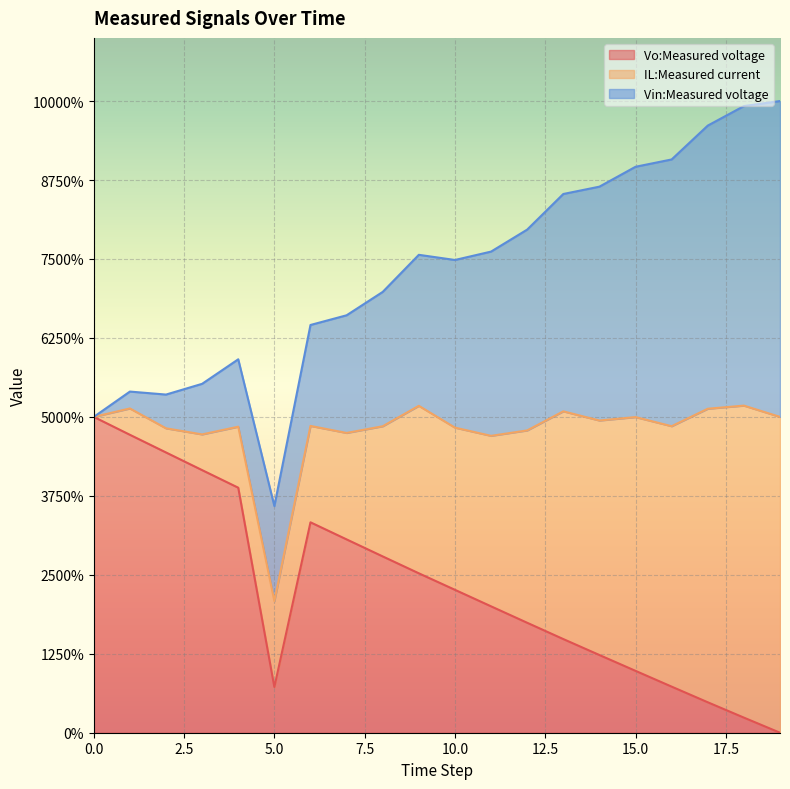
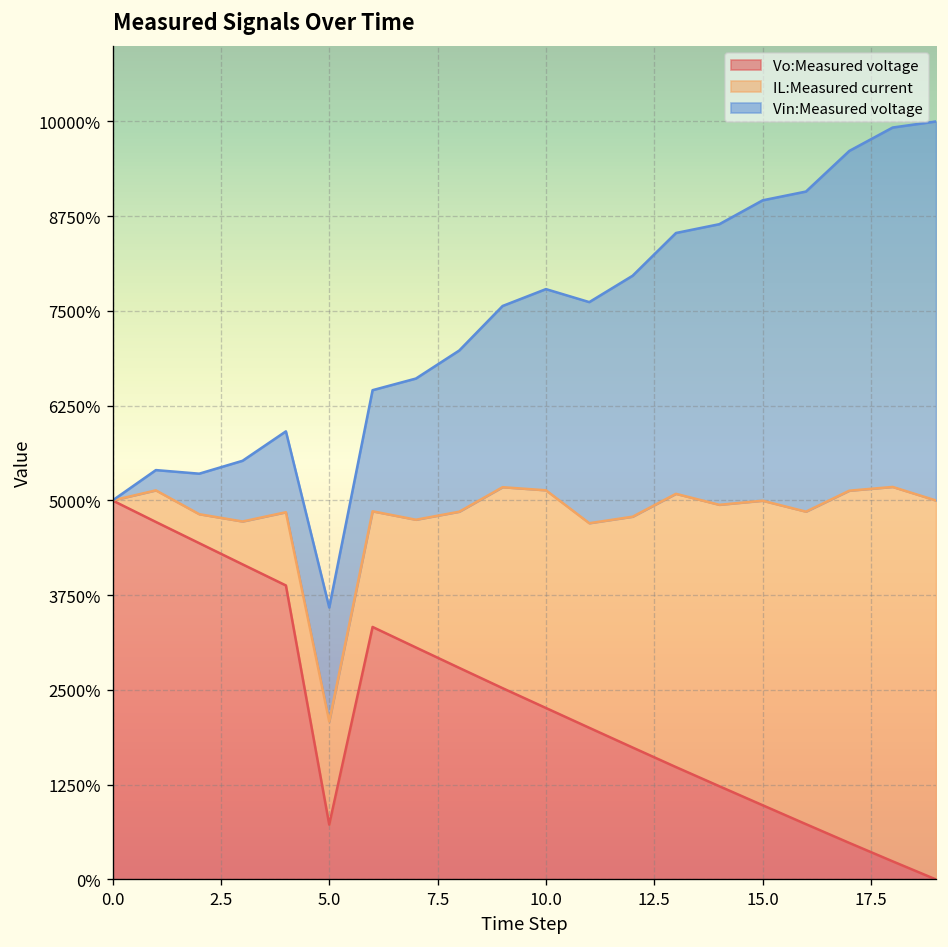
IL:Measured current, 10.0: 2600% -> 2900%
